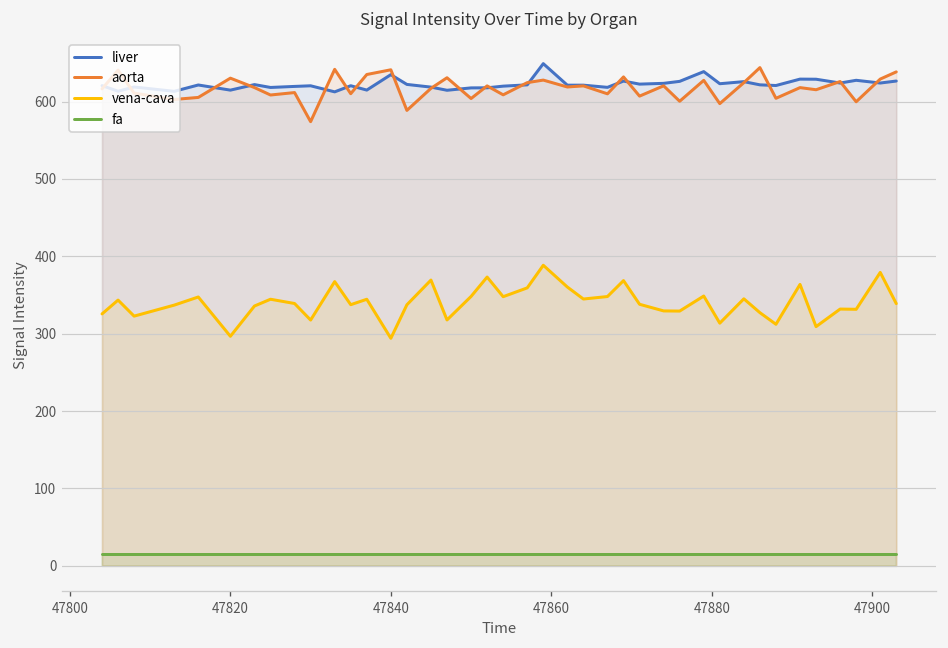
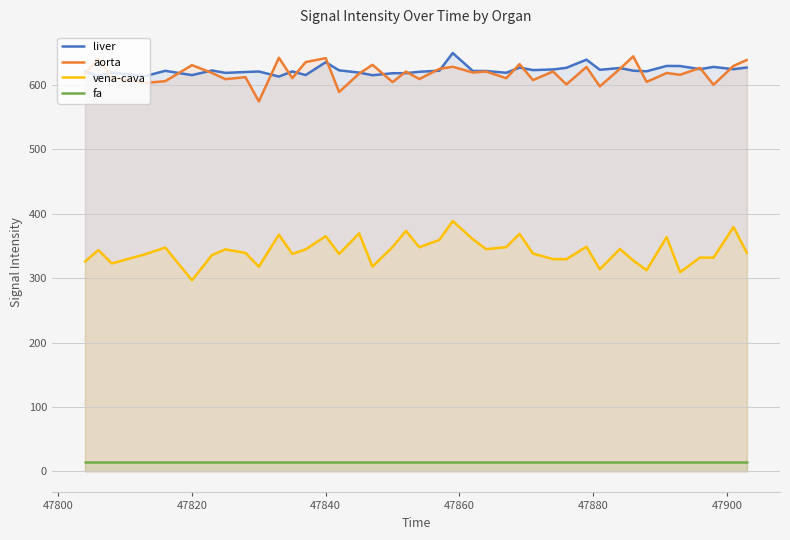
vena-cava, 47840: 290 -> 370
